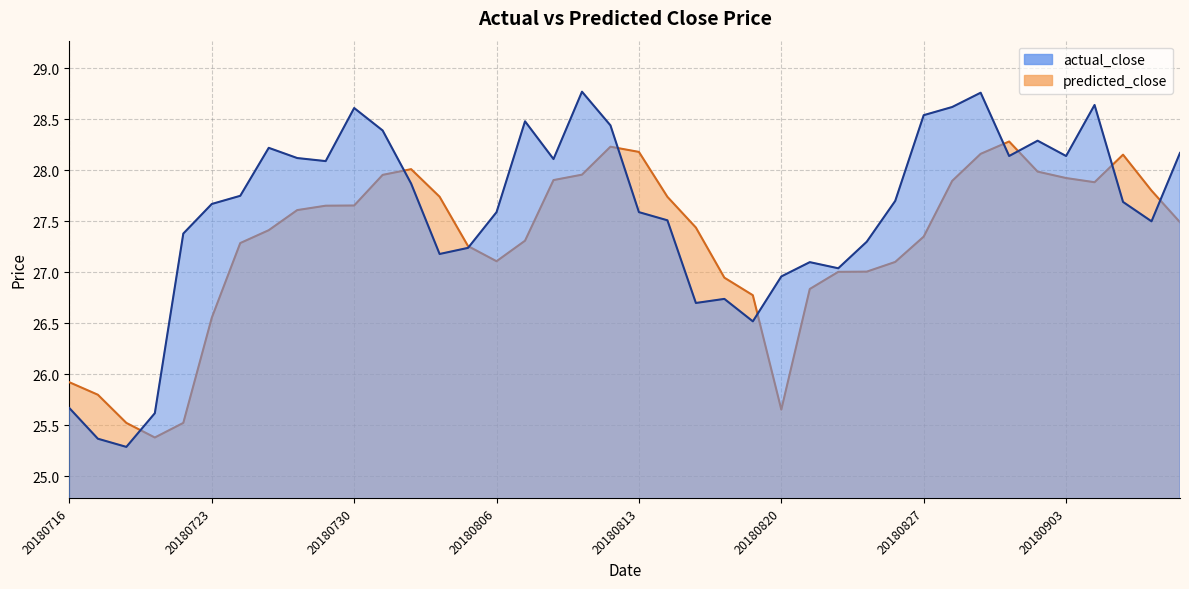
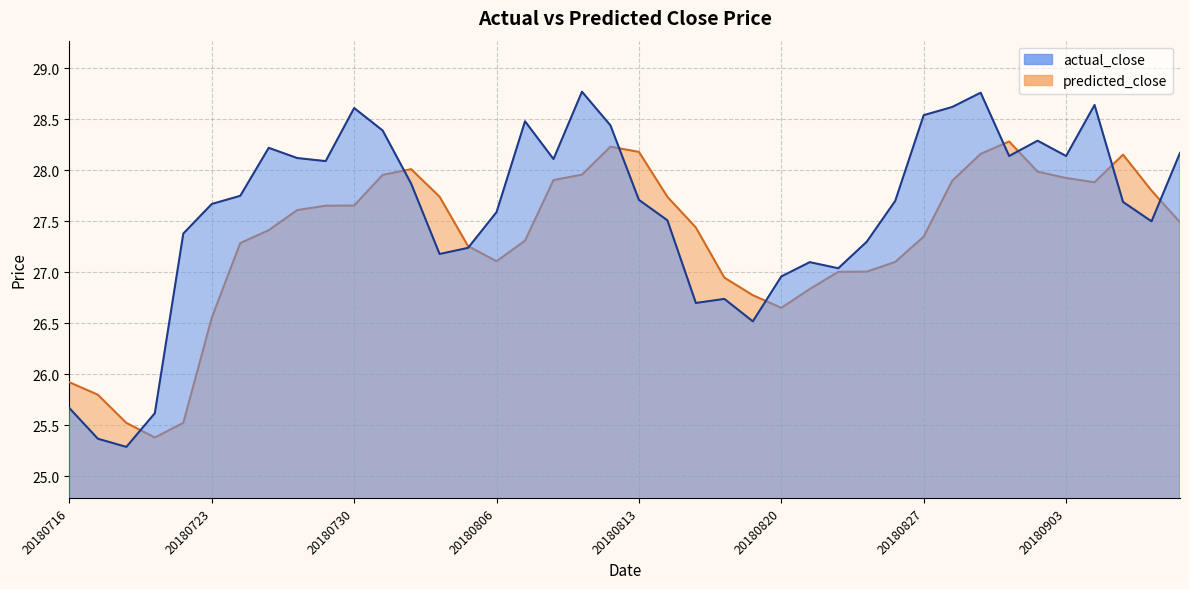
actual_close, 20180813: 27.59 -> 27.71
predicted_close, 20180820: 25.66 -> 26.65
